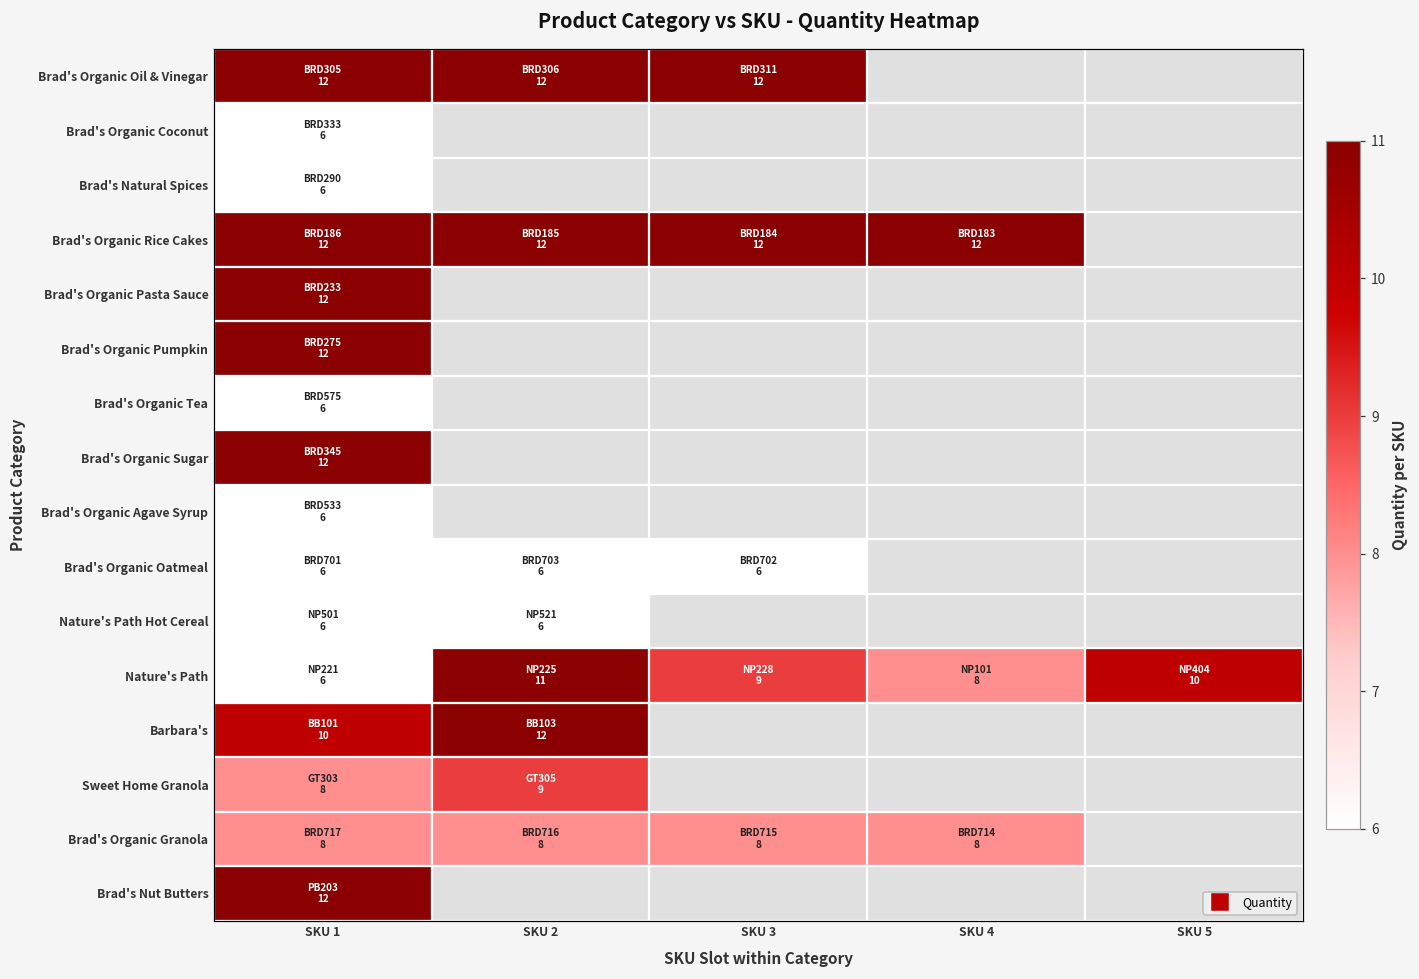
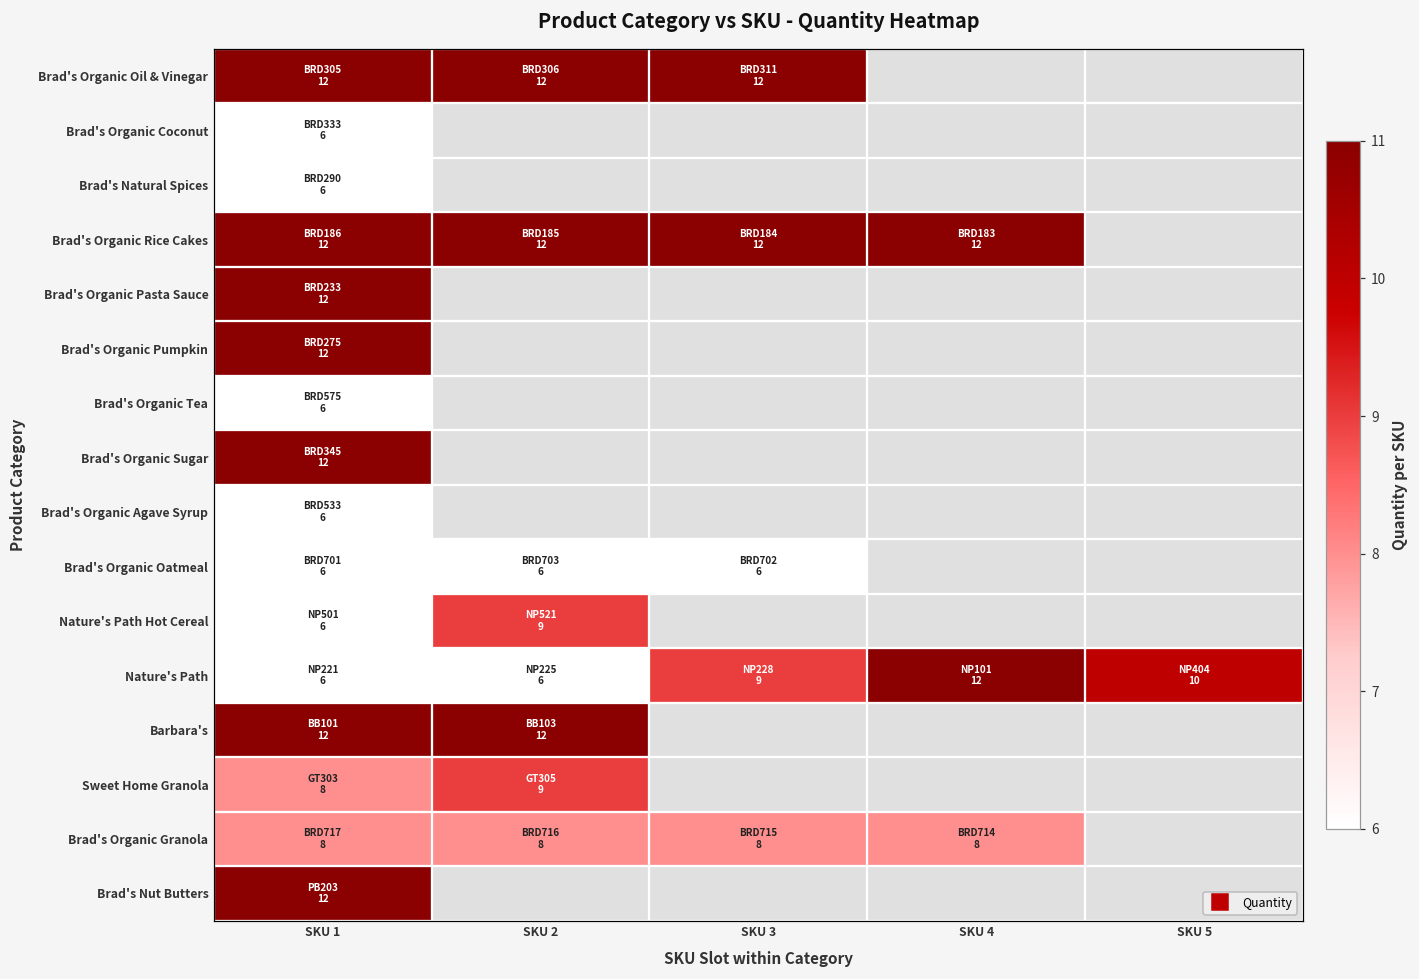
Nature's Path Hot Cereal, SKU 2: 6 -> 9
Nature's Path, SKU 2: 11 -> 6
Nature's Path, SKU 4: 8 -> 12
Barbara's, SKU 1: 10 -> 12
